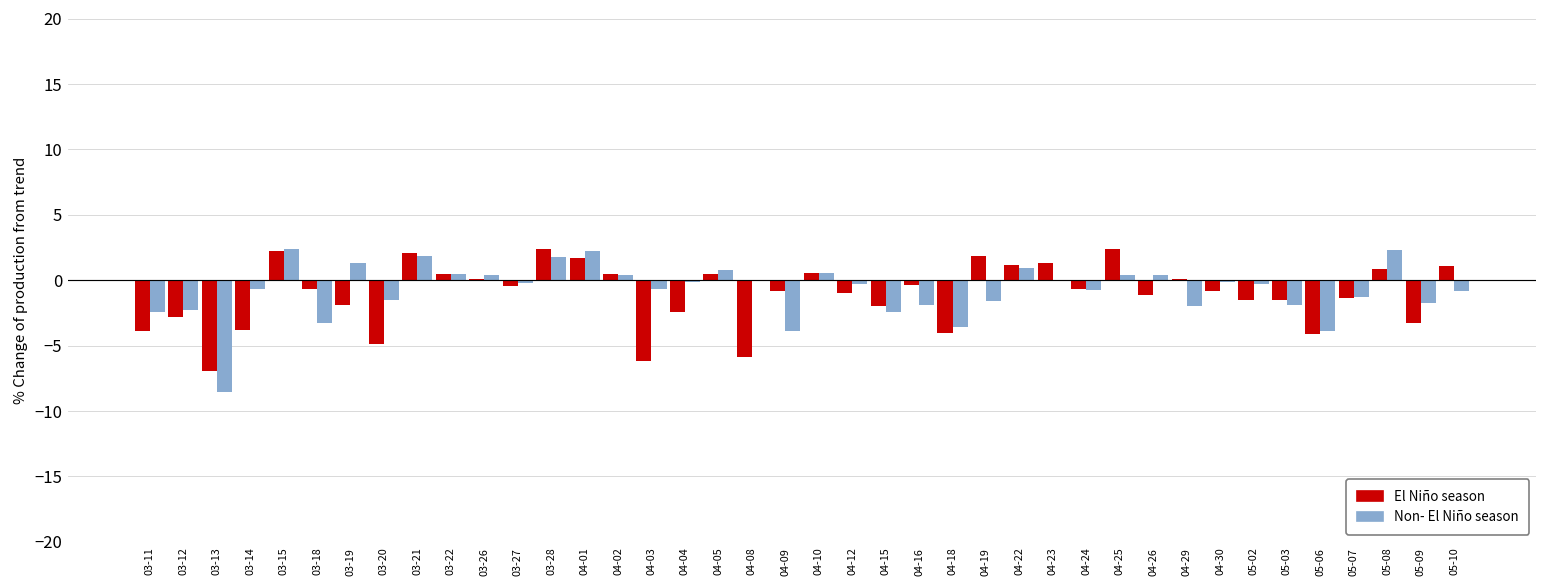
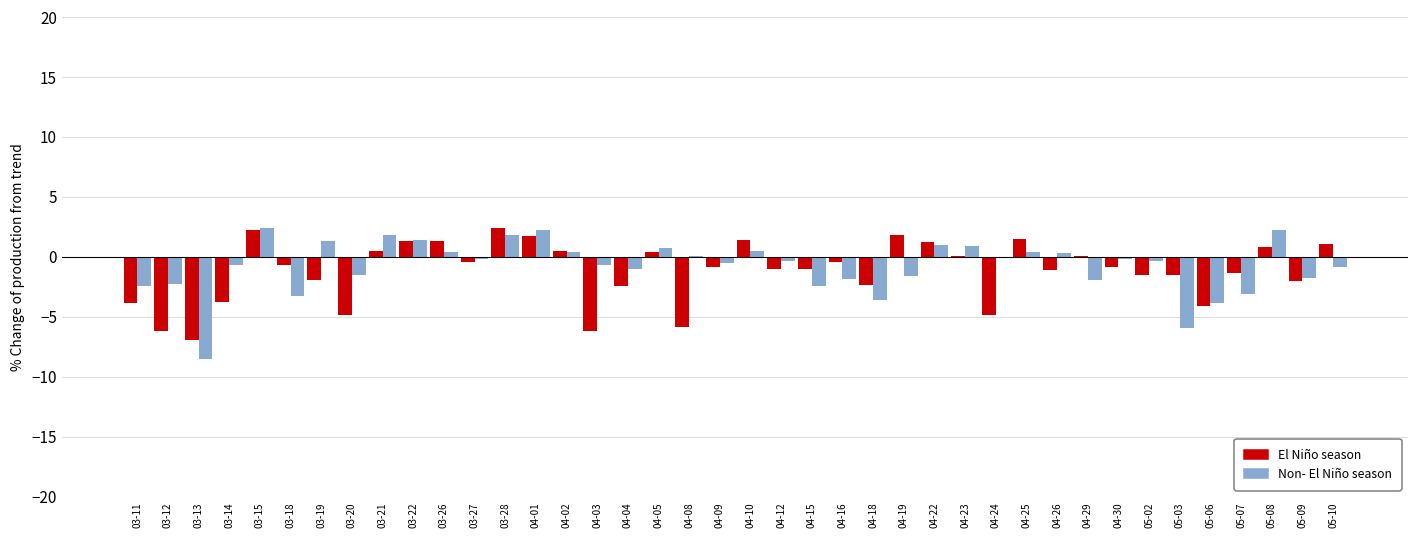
El Niño season, 03-12: -2.8 -> -6.2
El Niño season, 03-21: 2.1 -> 0.5
El Niño season, 03-22: 0.4 -> 1.4
Non- El Niño season, 03-22: 0.5 -> 1.4
El Niño season, 03-26: 0.1 -> 1.4
Non- El Niño season, 04-04: -0.1 -> -1.0
Non- El Niño season, 04-09: -3.9 -> -0.5
El Niño season, 04-10: 0.6 -> 1.4
El Niño season, 04-15: -1.9 -> -1.0
El Niño season, 04-18: -4.0 -> -2.3
El Niño season, 04-23: 1.3 -> 0.1
Non- El Niño season, 04-23: 0.1 -> 0.9
El Niño season, 04-24: -0.7 -> -4.9
Non- El Niño season, 04-24: -0.8 -> 0.0
El Niño season, 04-25: 2.4 -> 1.5
Non- El Niño season, 05-03: -1.9 -> -5.9
Non- El Niño season, 05-07: -1.3 -> -3.1
El Niño season, 05-09: -3.3 -> -2.1
